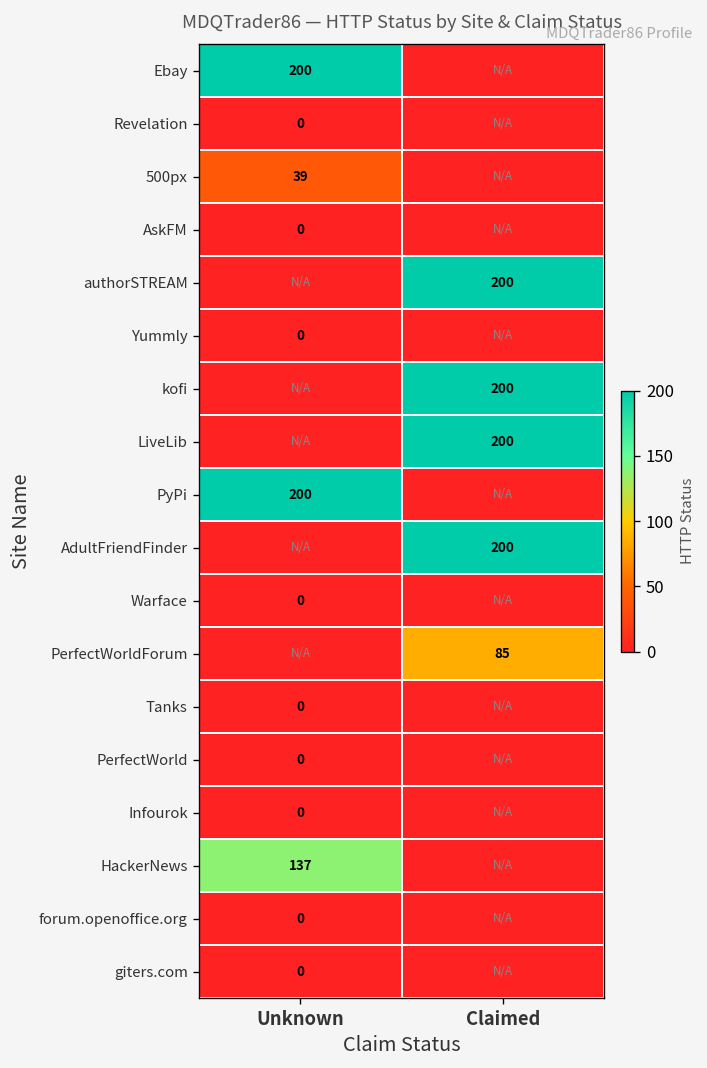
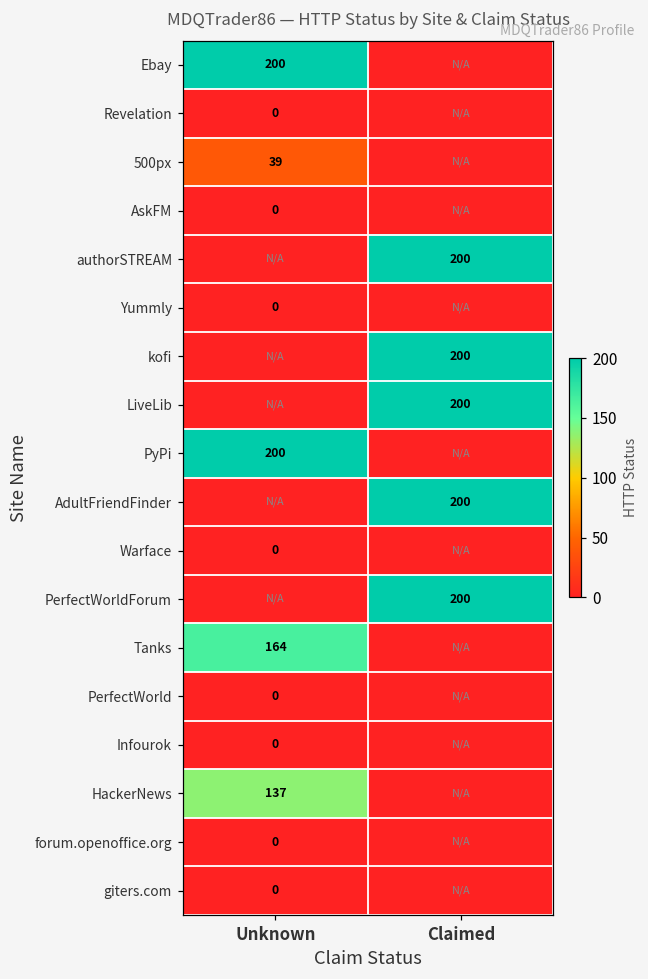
PerfectWorldForum, Claimed: 85 -> 200
Tanks, Unknown: 0 -> 164
